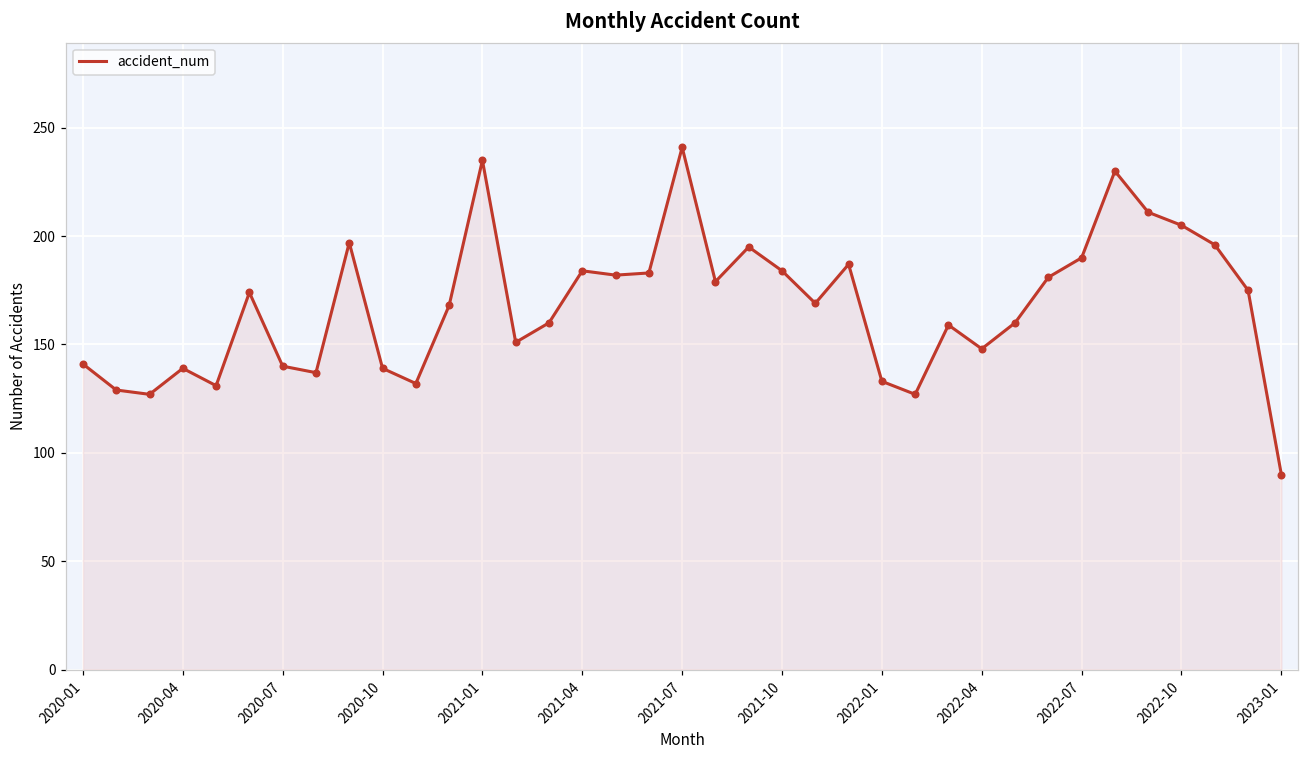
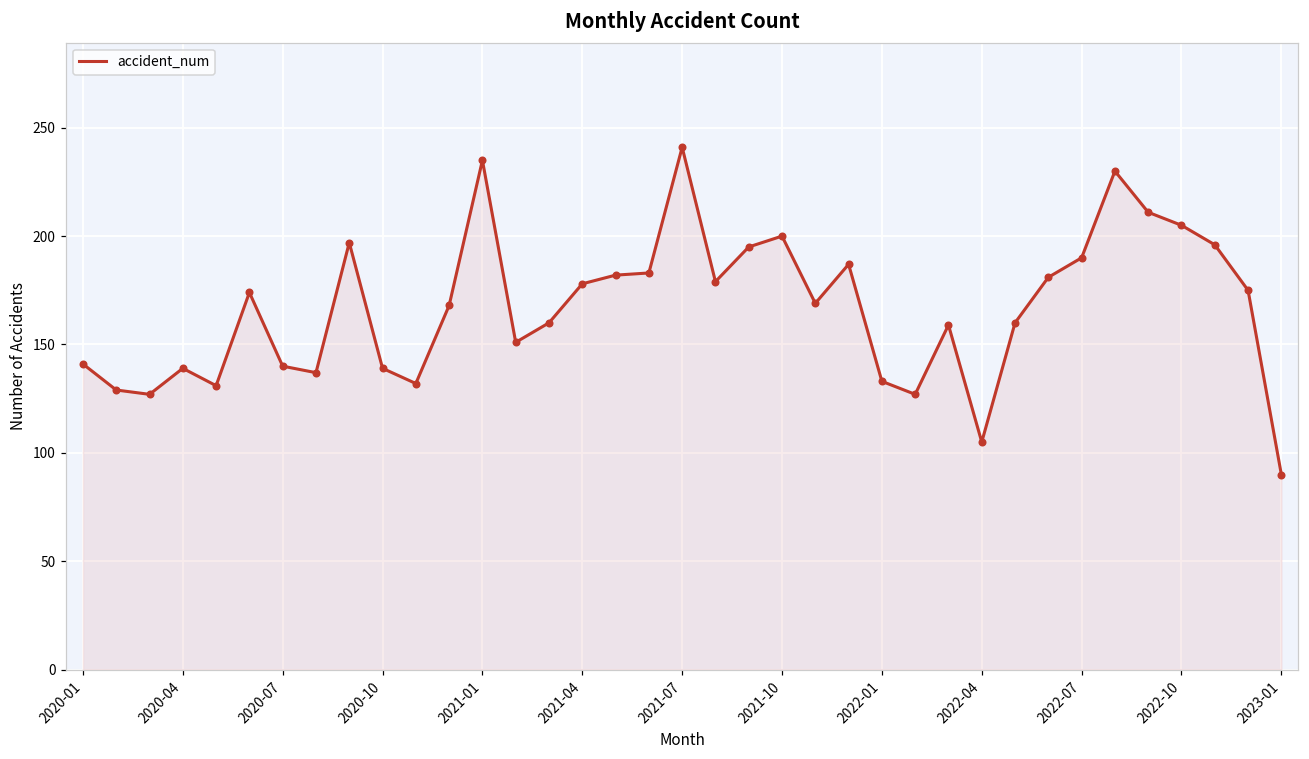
2021-04: 184 -> 178
2021-10: 184 -> 200
2022-04: 148 -> 105
